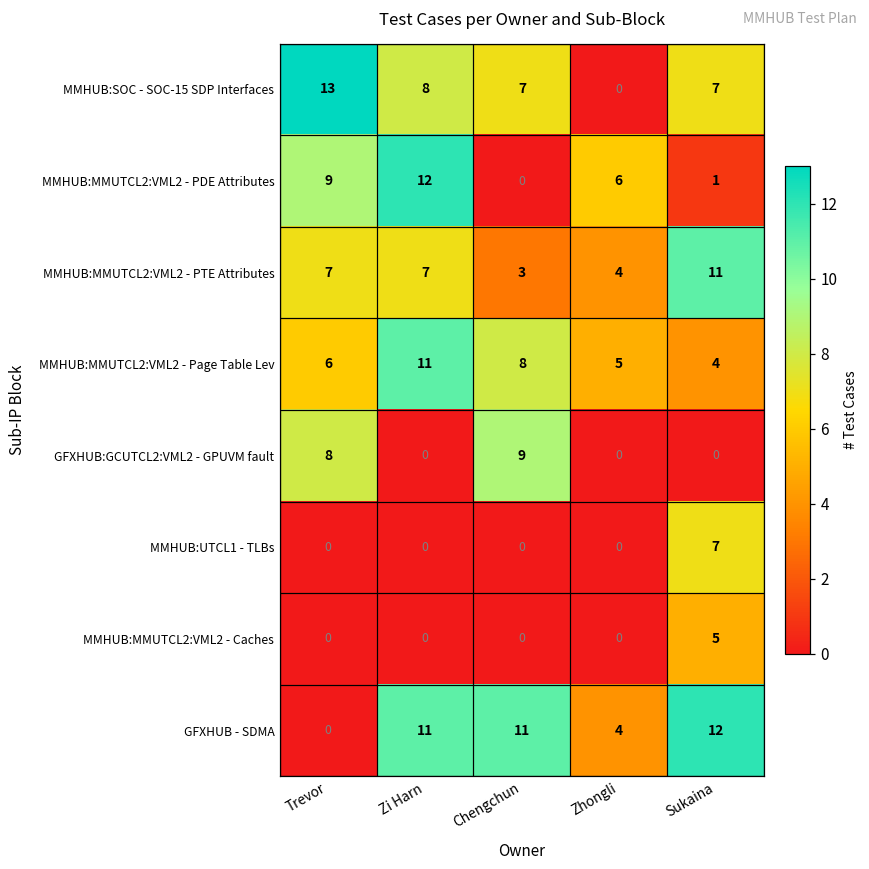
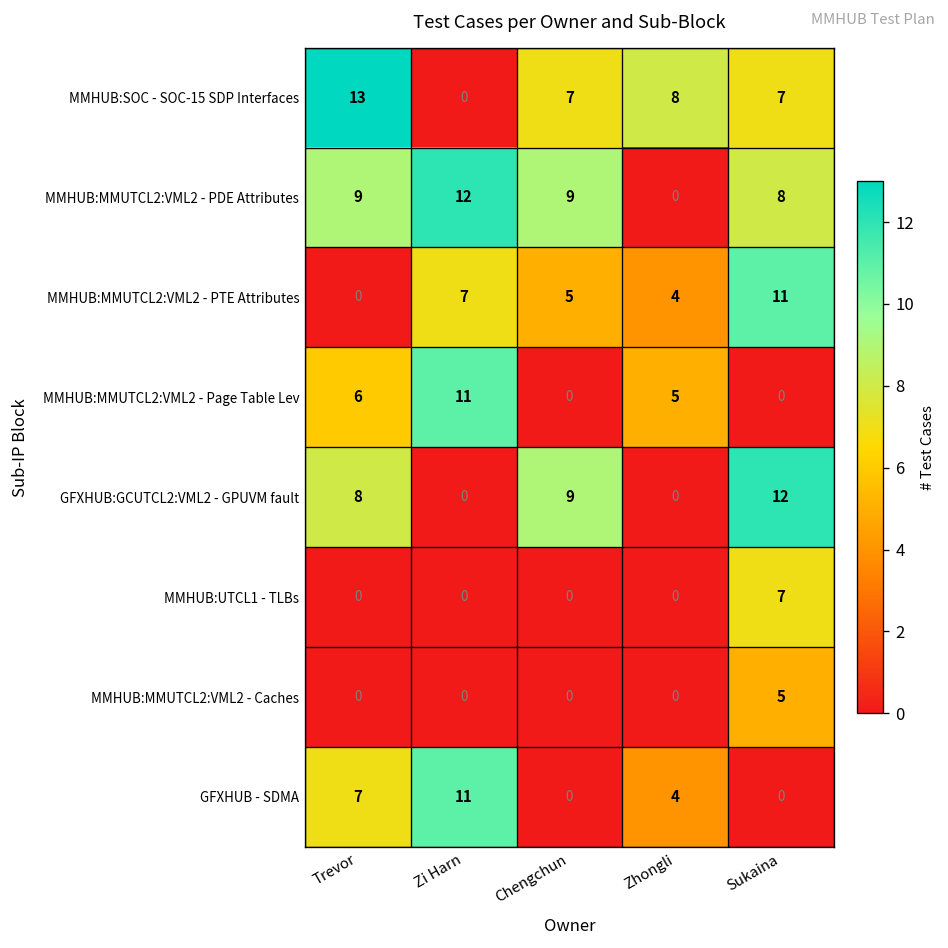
MMHUB:SOC - SOC-15 SDP Interfaces, Zi Harn: 8 -> 0
MMHUB:SOC - SOC-15 SDP Interfaces, Zhongli: 0 -> 8
MMHUB:MMUTCL2:VML2 - PDE Attributes, Chengchun: 0 -> 9
MMHUB:MMUTCL2:VML2 - PDE Attributes, Zhongli: 6 -> 0
MMHUB:MMUTCL2:VML2 - PDE Attributes, Sukaina: 1 -> 8
MMHUB:MMUTCL2:VML2 - PTE Attributes, Trevor: 7 -> 0
MMHUB:MMUTCL2:VML2 - PTE Attributes, Chengchun: 3 -> 5
MMHUB:MMUTCL2:VML2 - Page Table Lev, Chengchun: 8 -> 0
MMHUB:MMUTCL2:VML2 - Page Table Lev, Sukaina: 4 -> 0
GFXHUB:GCUTCL2:VML2 - GPUVM fault, Sukaina: 0 -> 12
GFXHUB - SDMA, Trevor: 0 -> 7
GFXHUB - SDMA, Chengchun: 11 -> 0
GFXHUB - SDMA, Sukaina: 12 -> 0
